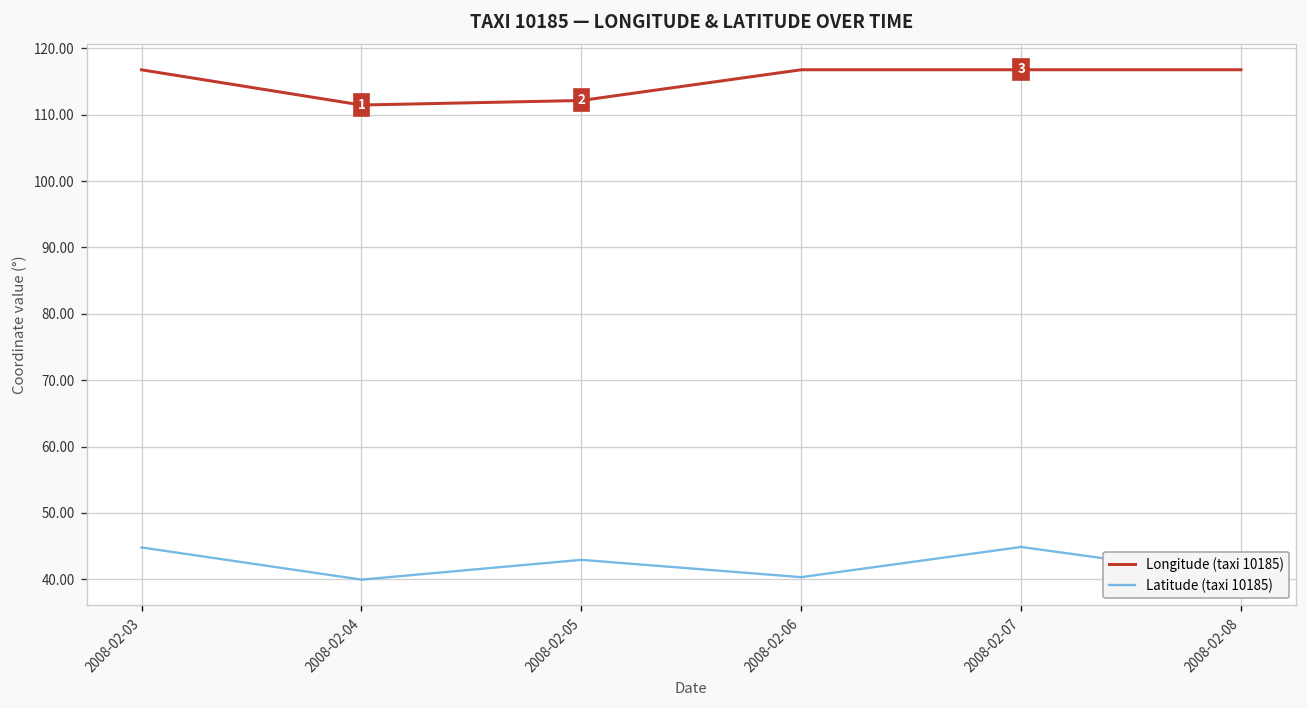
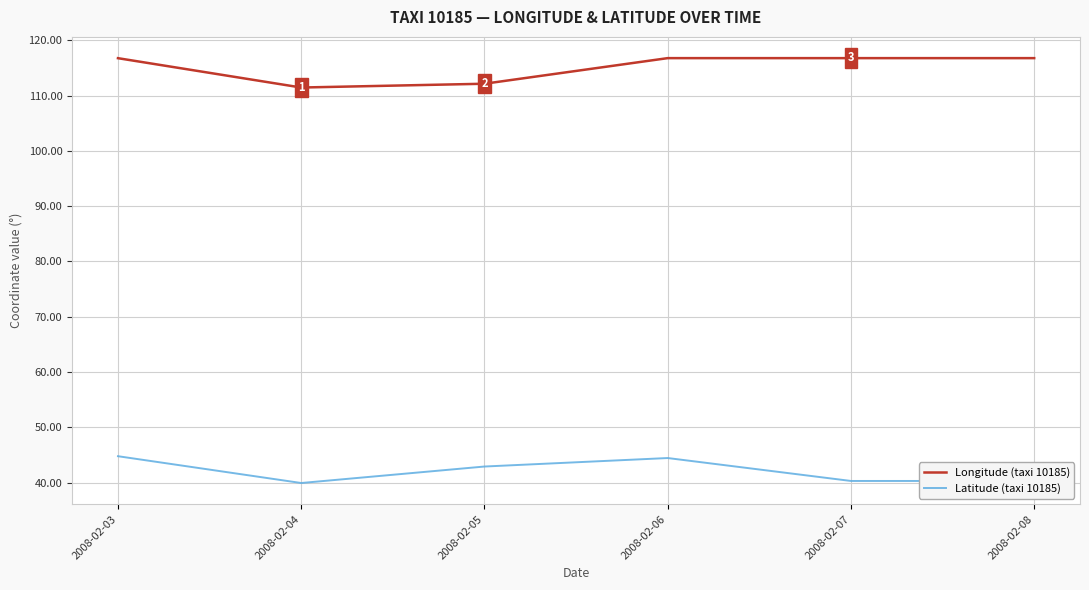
Latitude (taxi 10185), 2008-02-06: 40 -> 44
Latitude (taxi 10185), 2008-02-07: 45 -> 40
